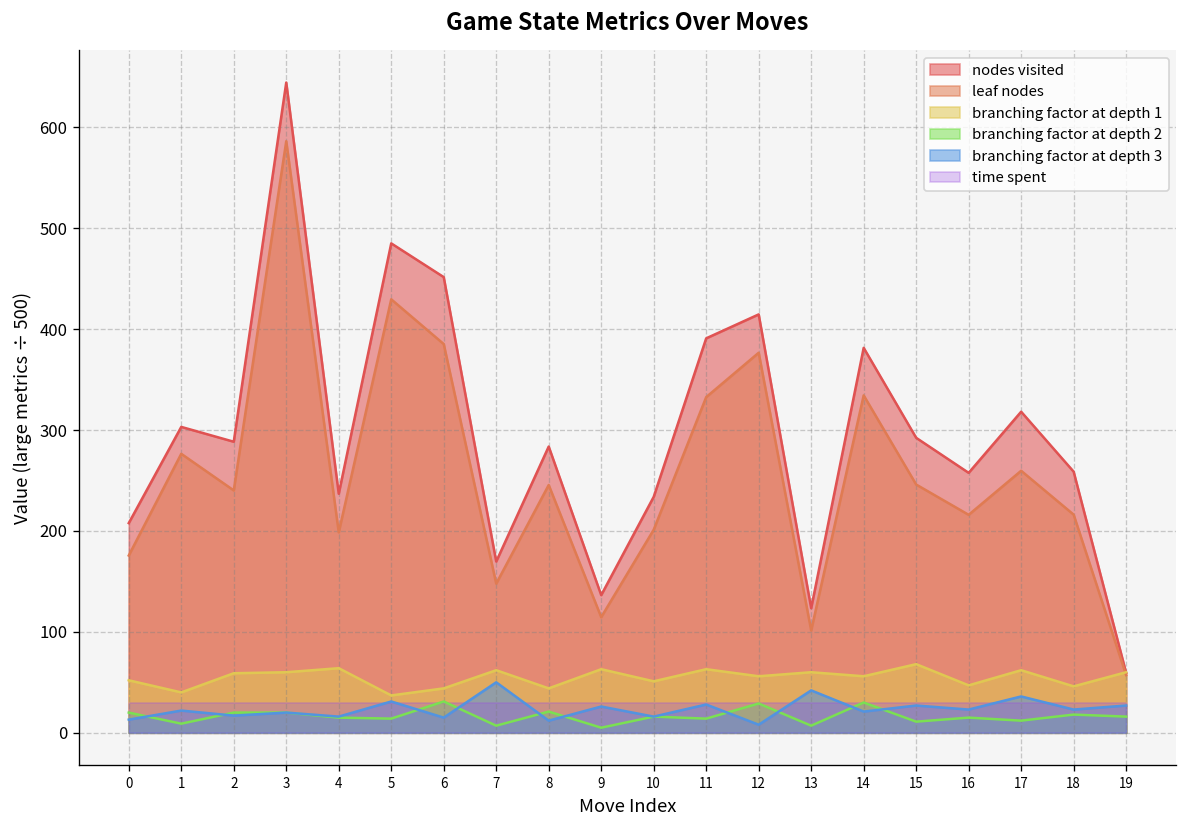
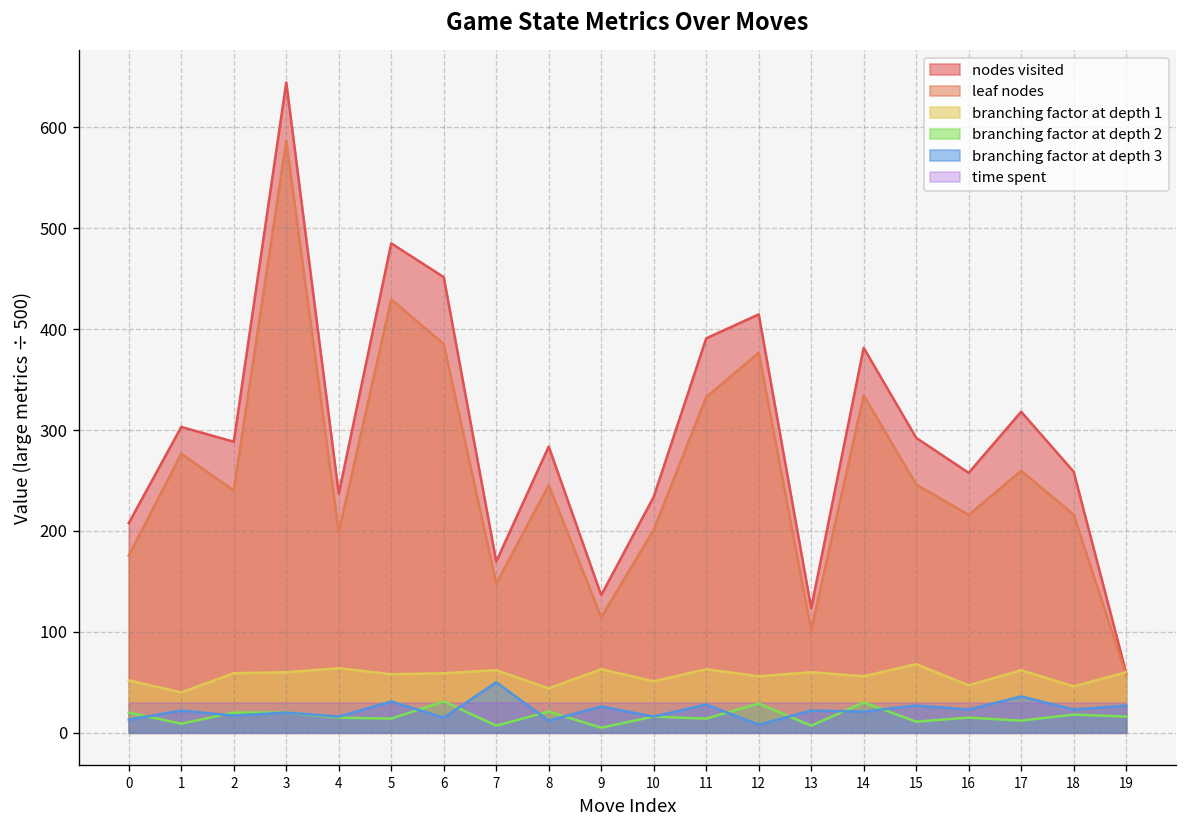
branching factor at depth 1, 5: 40 -> 60
branching factor at depth 1, 6: 40 -> 60
branching factor at depth 3, 13: 40 -> 20
